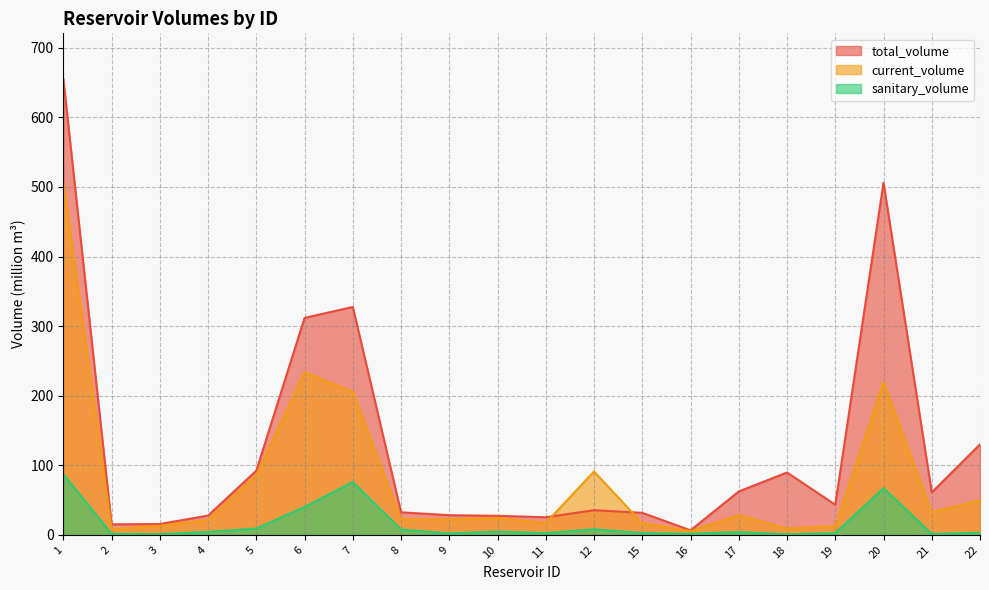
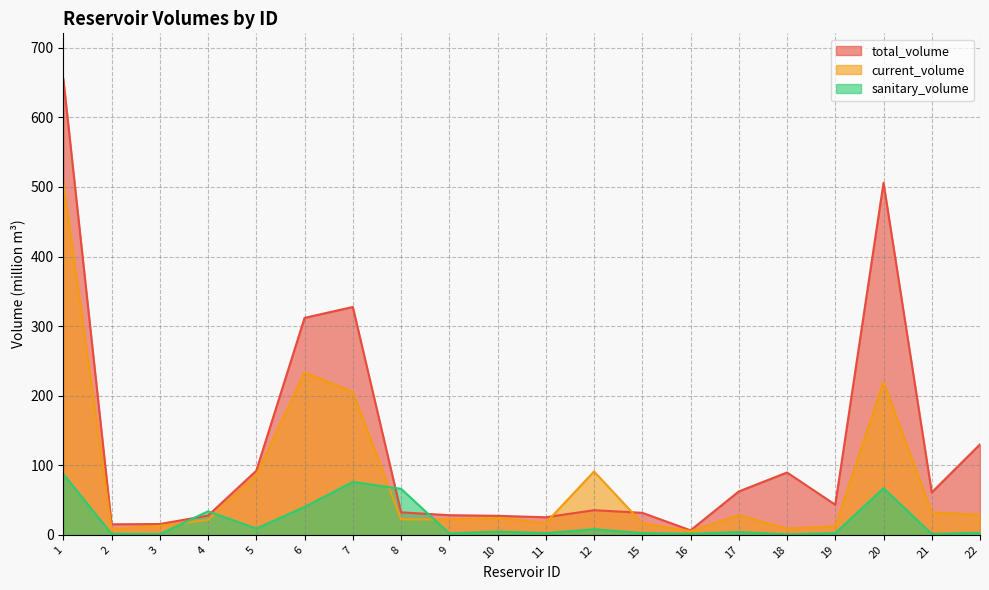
sanitary_volume, 4: 0 -> 30
sanitary_volume, 8: 10 -> 70
current_volume, 22: 50 -> 30
